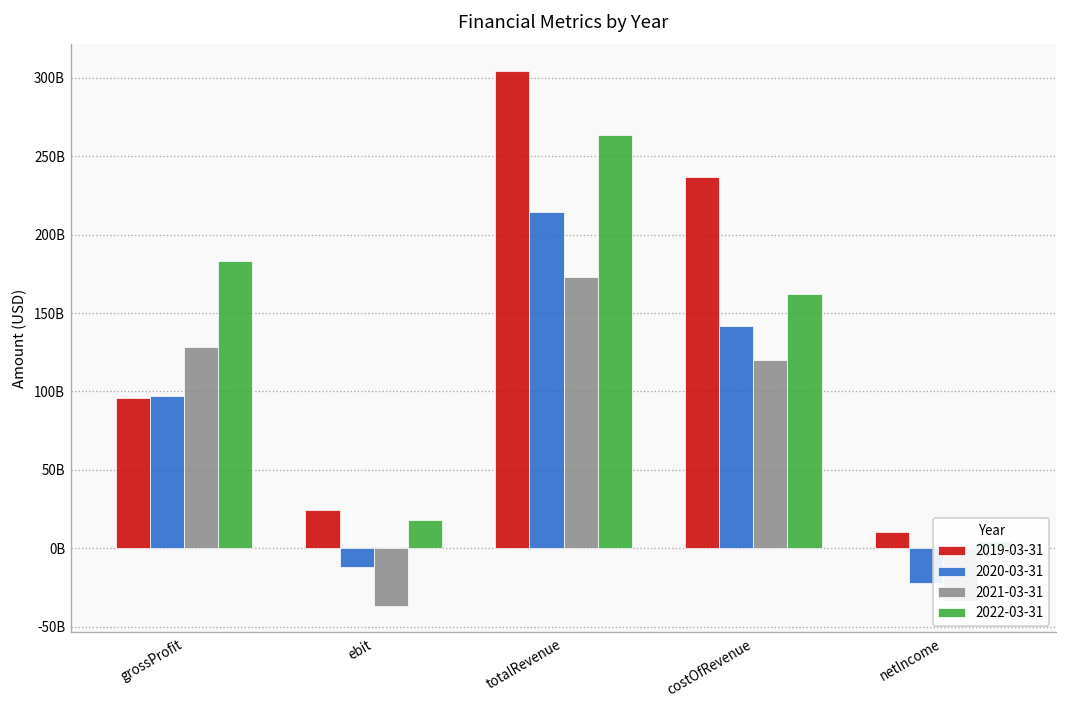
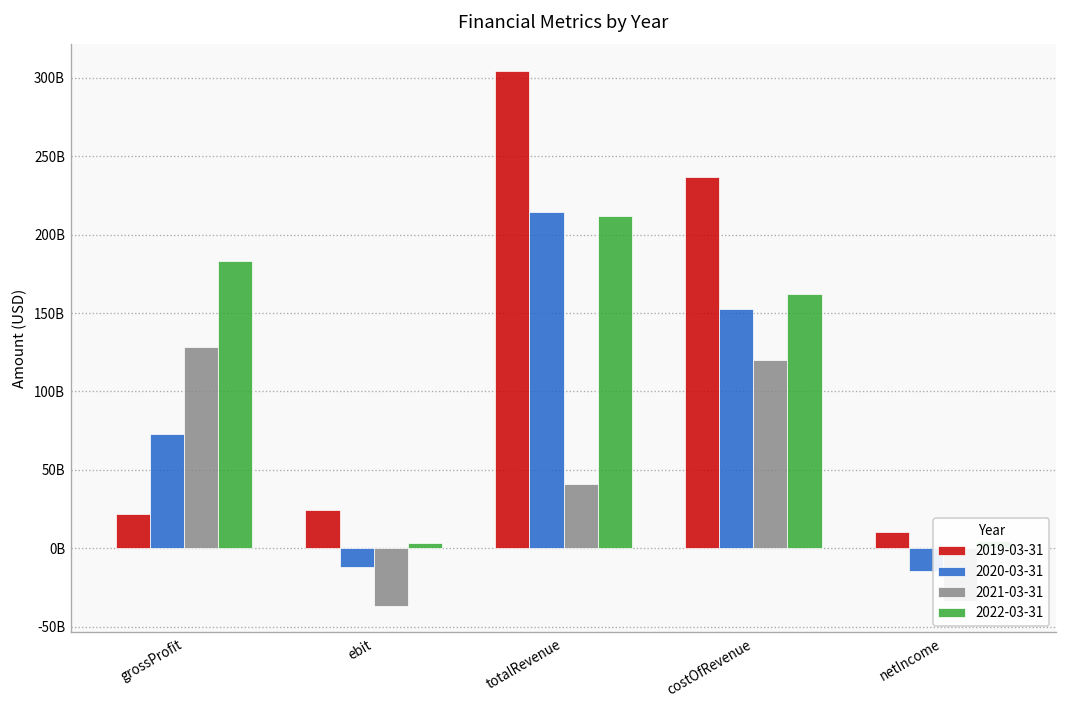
2019-03-31, grossProfit: 96000000000 -> 22000000000
2020-03-31, grossProfit: 97000000000 -> 73000000000
2022-03-31, ebit: 18000000000 -> 4000000000
2021-03-31, totalRevenue: 173000000000 -> 41000000000
2022-03-31, totalRevenue: 263000000000 -> 212000000000
2020-03-31, costOfRevenue: 142000000000 -> 153000000000
2020-03-31, netIncome: -22000000000 -> -15000000000
